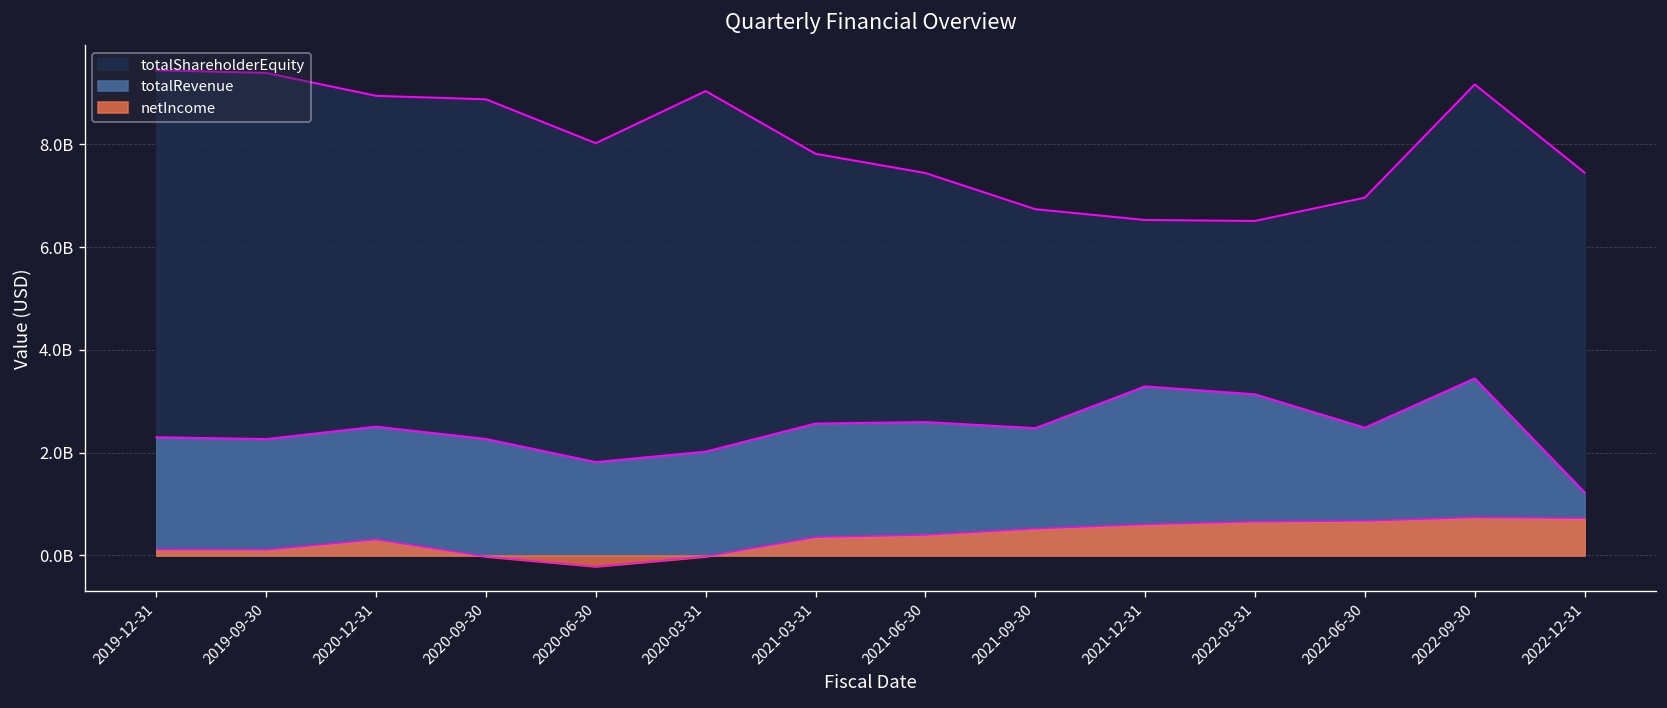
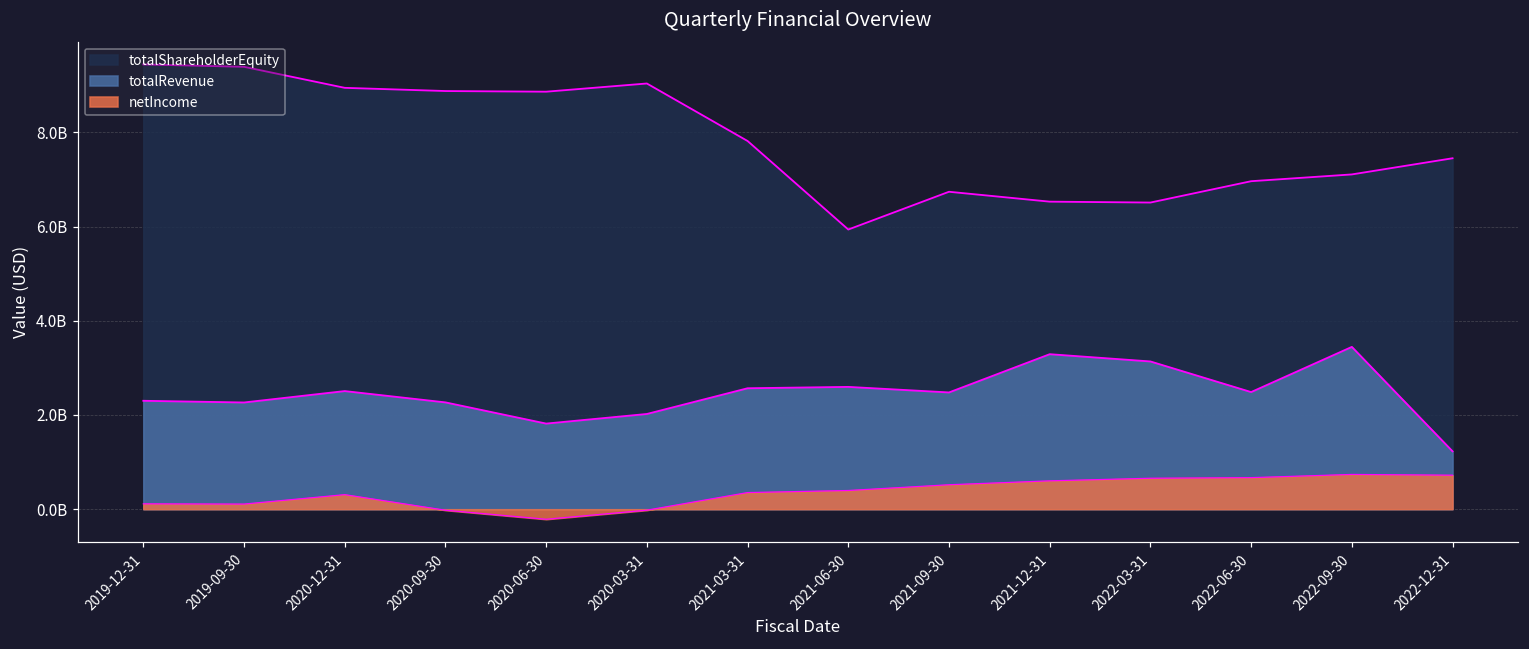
totalShareholderEquity, 2020-06-30: 8000000000 -> 8900000000
totalShareholderEquity, 2021-06-30: 7400000000 -> 5900000000
totalShareholderEquity, 2022-09-30: 9200000000 -> 7100000000
